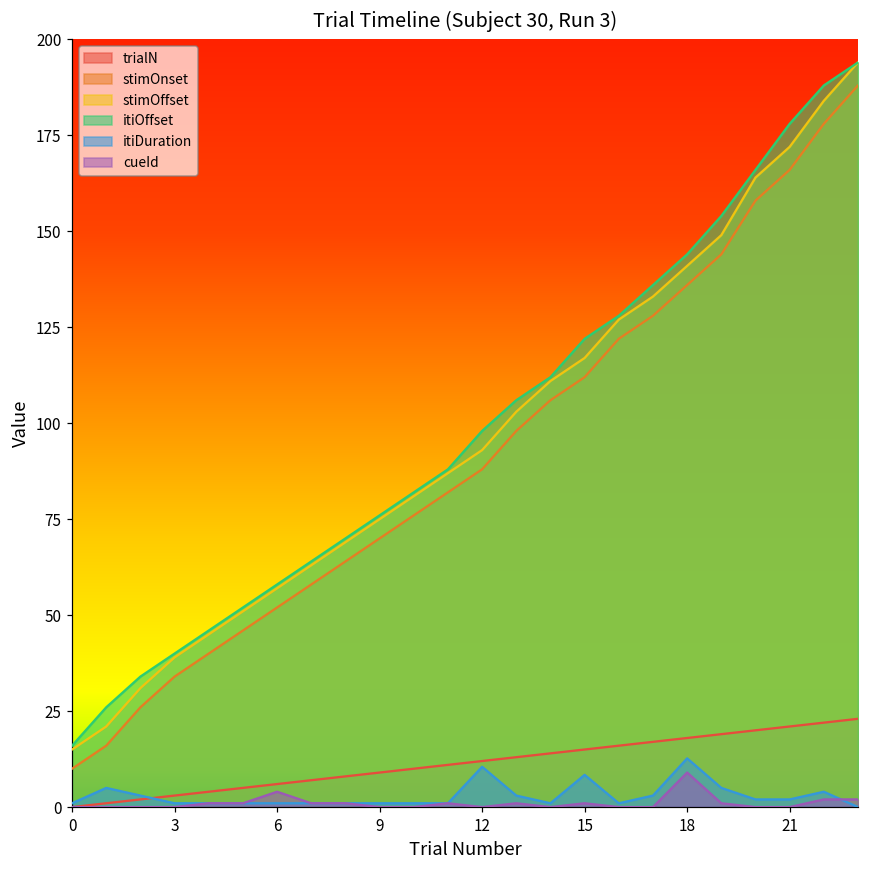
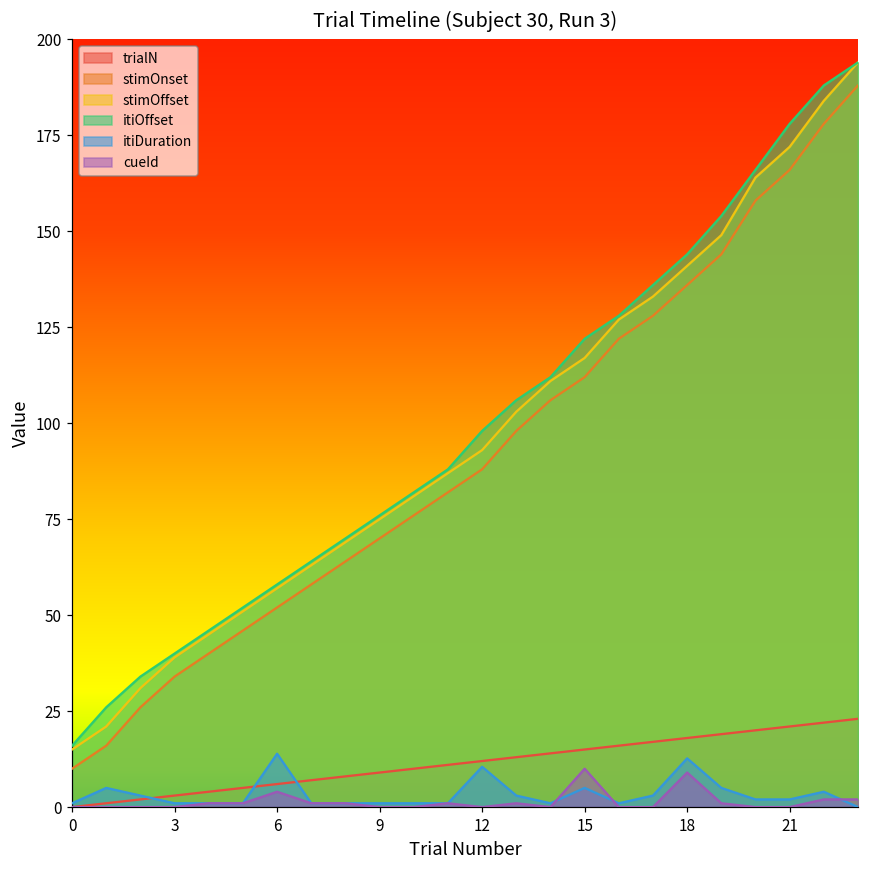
itiDuration, 6: 1 -> 14
itiDuration, 15: 8 -> 5
cueId, 15: 1 -> 10
